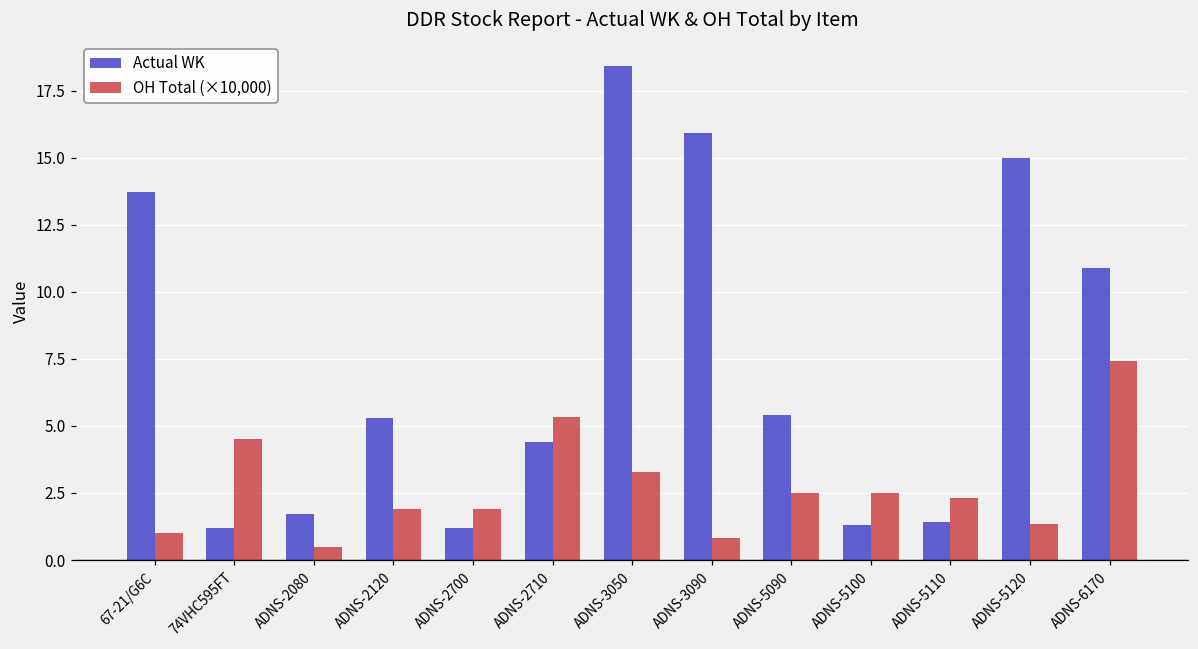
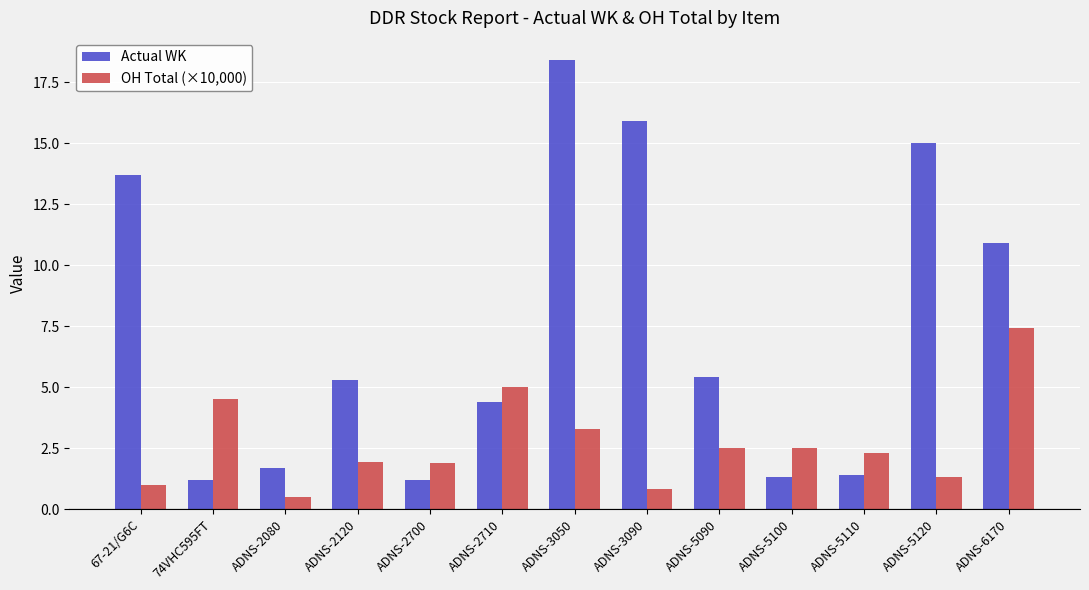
OH Total (×10,000), ADNS-2710: 5.3 -> 5.0
